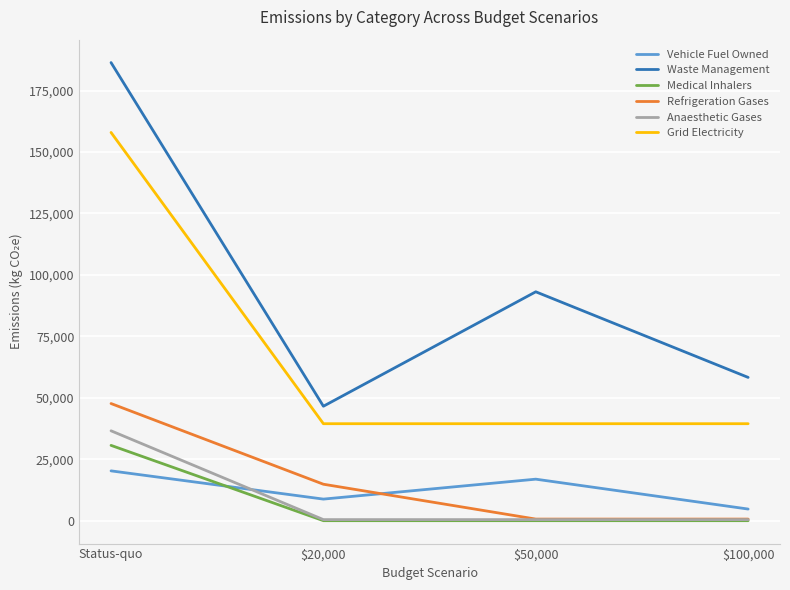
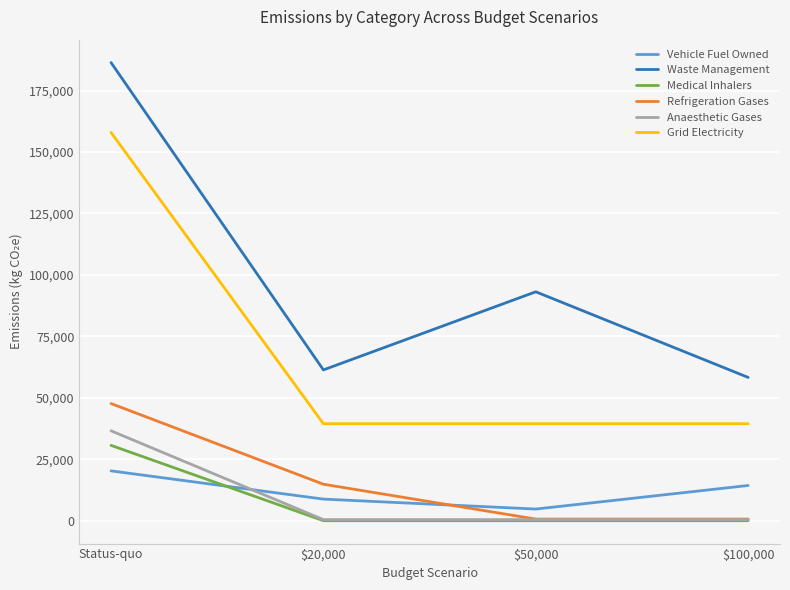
Waste Management, $20,000: 47,000 -> 61,000
Vehicle Fuel Owned, $50,000: 17,000 -> 5,000
Vehicle Fuel Owned, $100,000: 5,000 -> 14,000
